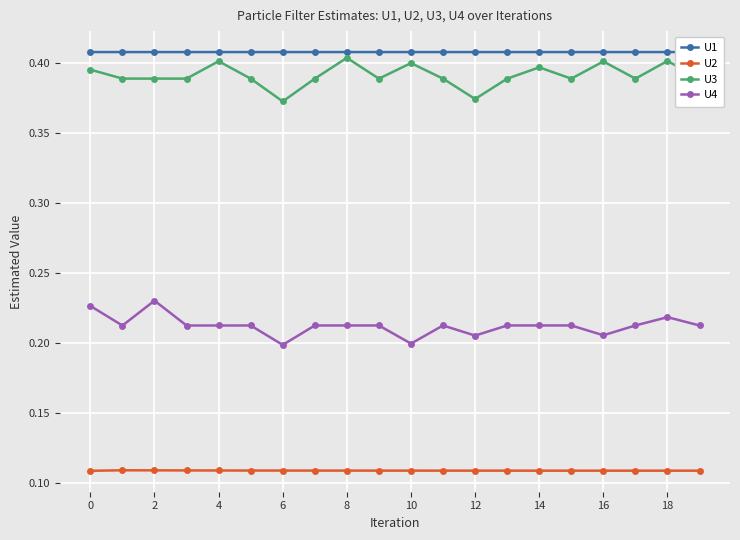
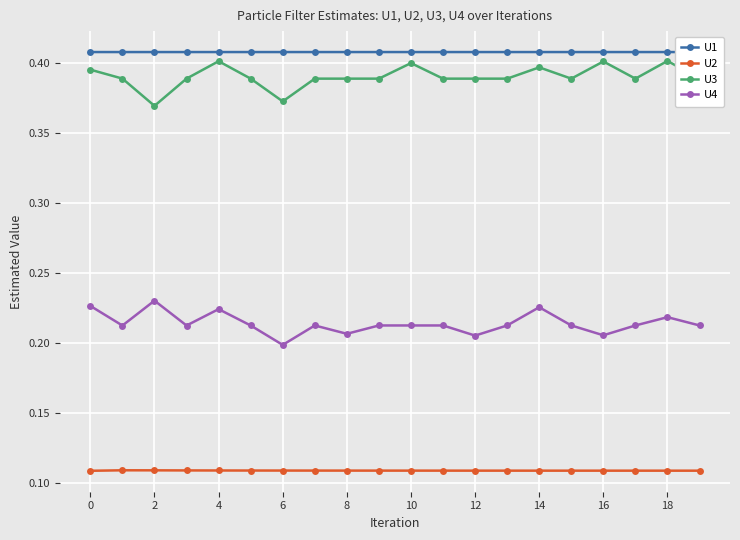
U3, 2: 0.389 -> 0.369
U4, 4: 0.213 -> 0.224
U3, 8: 0.404 -> 0.389
U4, 8: 0.213 -> 0.207
U4, 10: 0.200 -> 0.213
U3, 12: 0.374 -> 0.389
U4, 14: 0.213 -> 0.226
